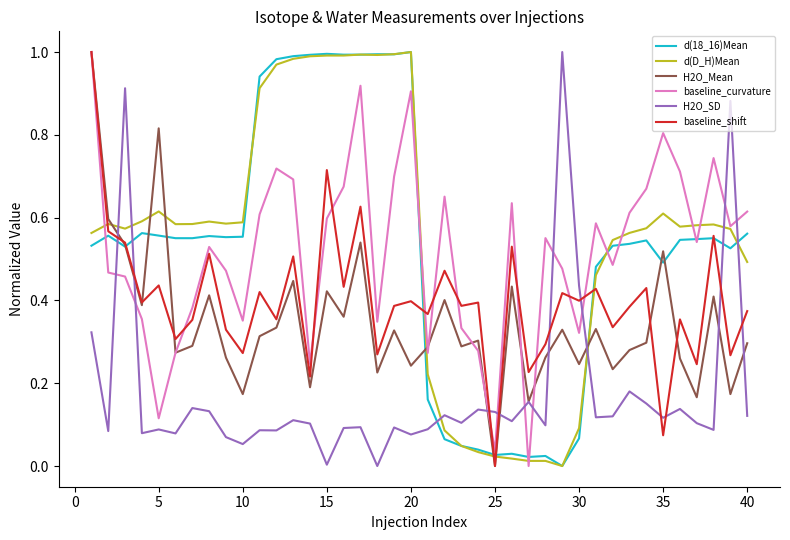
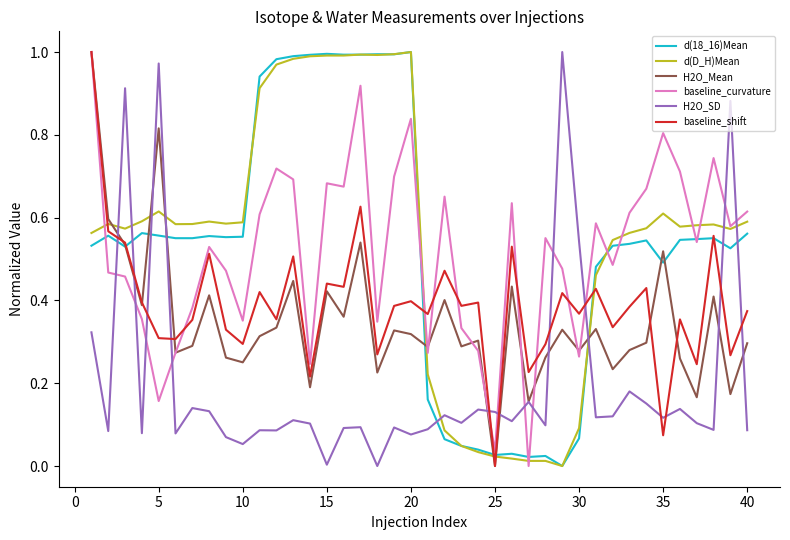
baseline_curvature, 5: 0.12 -> 0.16
H2O_SD, 5: 0.09 -> 0.97
baseline_shift, 5: 0.44 -> 0.31
H2O_Mean, 10: 0.17 -> 0.25
baseline_shift, 10: 0.27 -> 0.29
baseline_curvature, 15: 0.60 -> 0.68
baseline_shift, 15: 0.71 -> 0.44
H2O_Mean, 20: 0.24 -> 0.32
baseline_curvature, 20: 0.91 -> 0.84
H2O_Mean, 30: 0.25 -> 0.28
baseline_curvature, 30: 0.32 -> 0.26
H2O_SD, 30: 0.44 -> 0.54
baseline_shift, 30: 0.40 -> 0.37
d(D_H)Mean, 40: 0.49 -> 0.59
H2O_SD, 40: 0.12 -> 0.09
